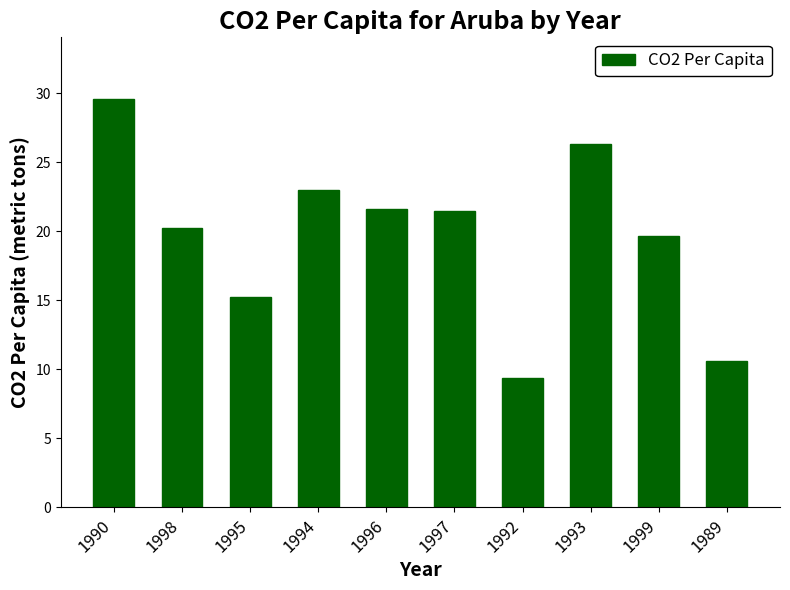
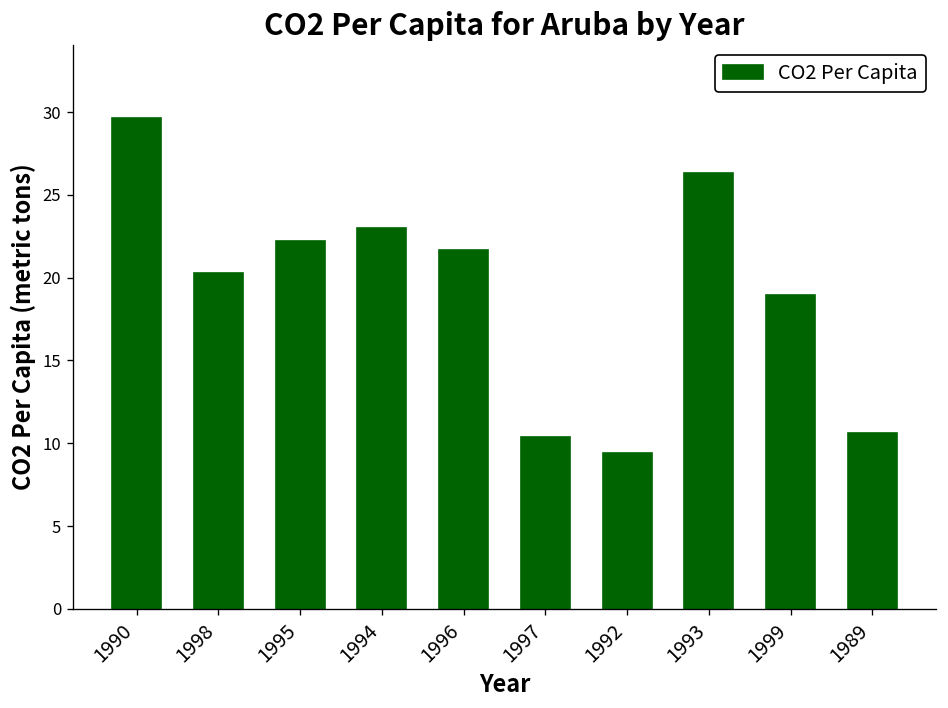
1995: 15.2 -> 22.2
1997: 21.5 -> 10.4
1999: 19.7 -> 19.0
